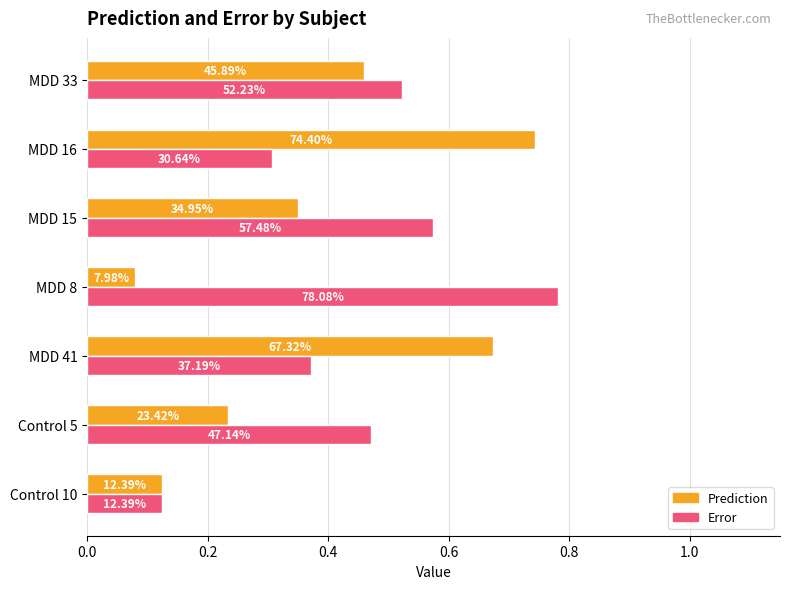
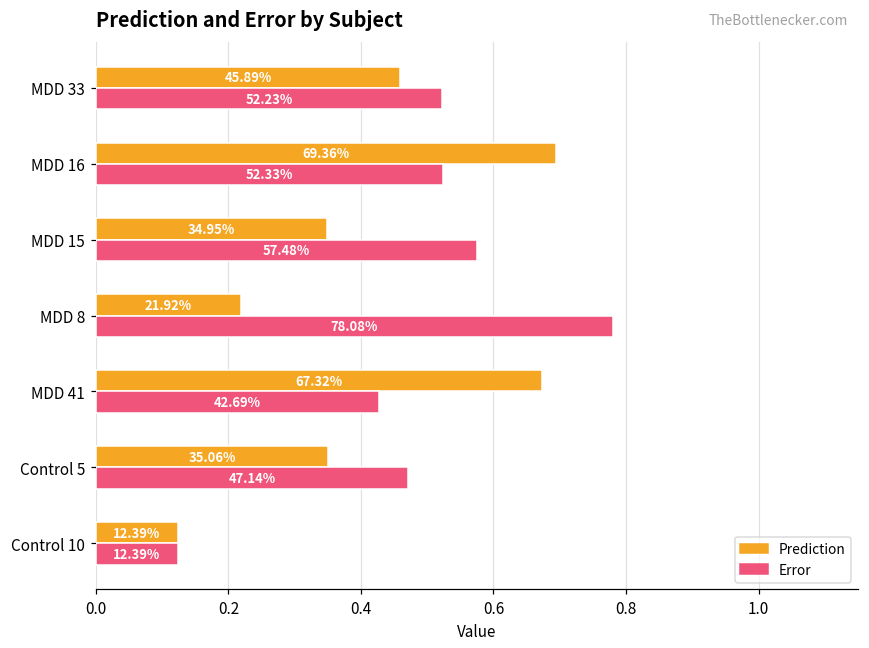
Prediction, MDD 16: 74.40% -> 69.36%
Error, MDD 16: 30.64% -> 52.33%
Prediction, MDD 8: 7.98% -> 21.92%
Error, MDD 41: 37.19% -> 42.69%
Prediction, Control 5: 23.42% -> 35.06%
